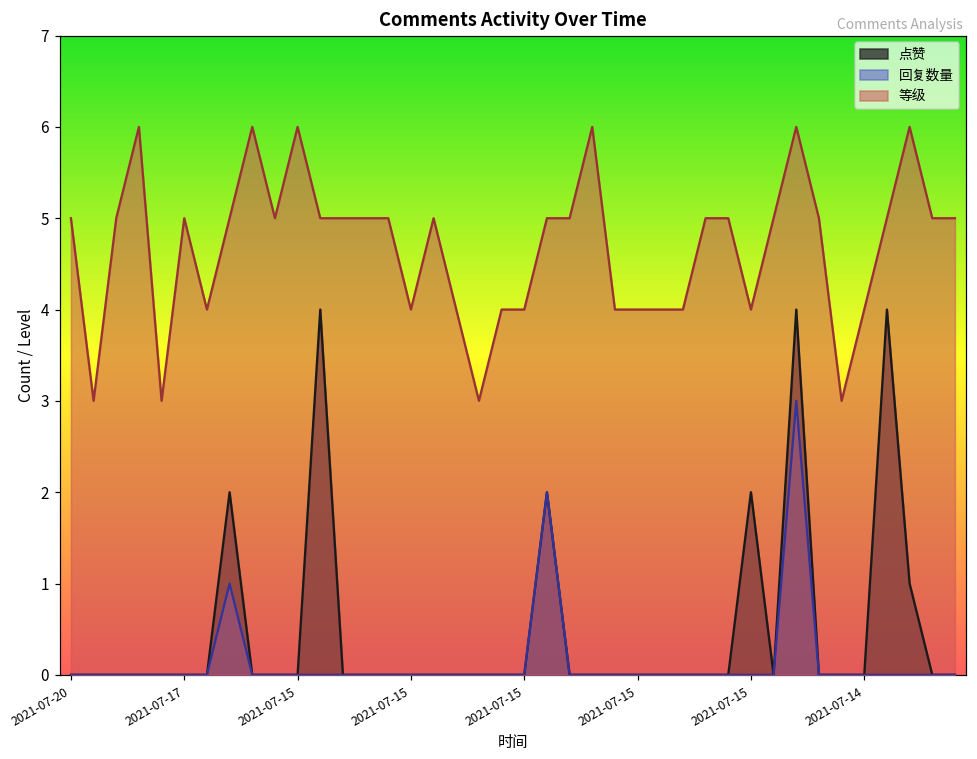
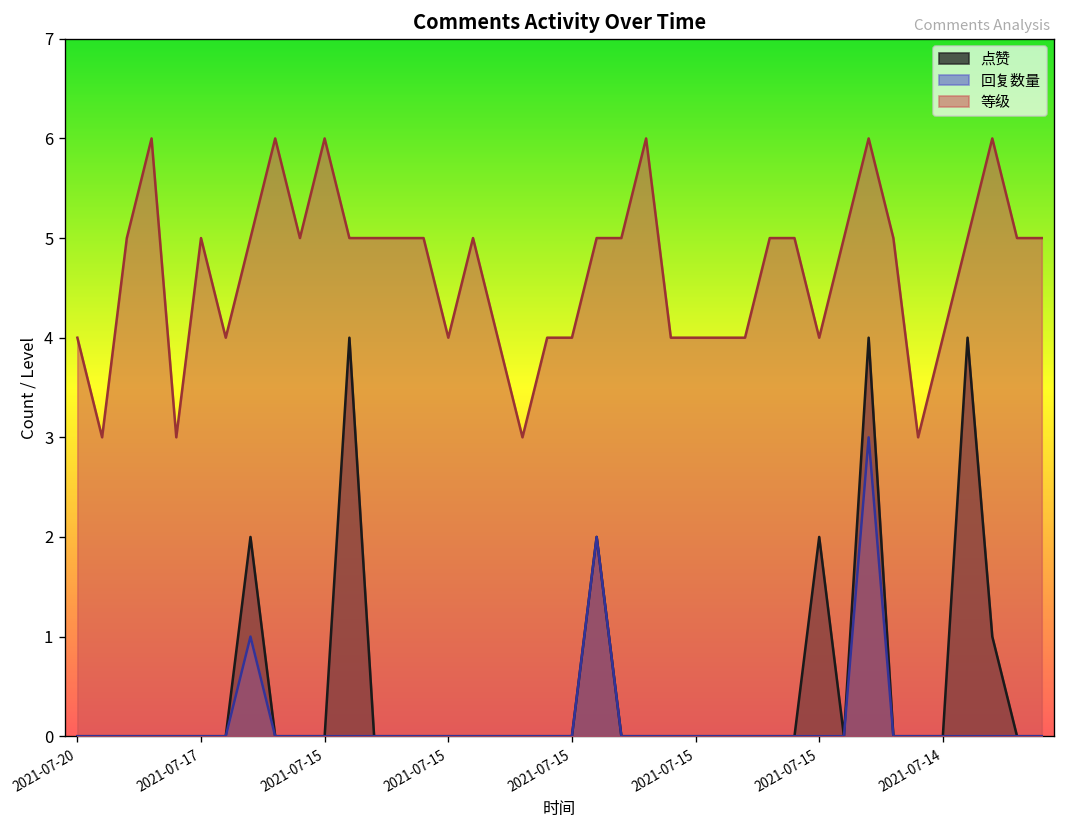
等级, 2021-07-20: 5 -> 4
